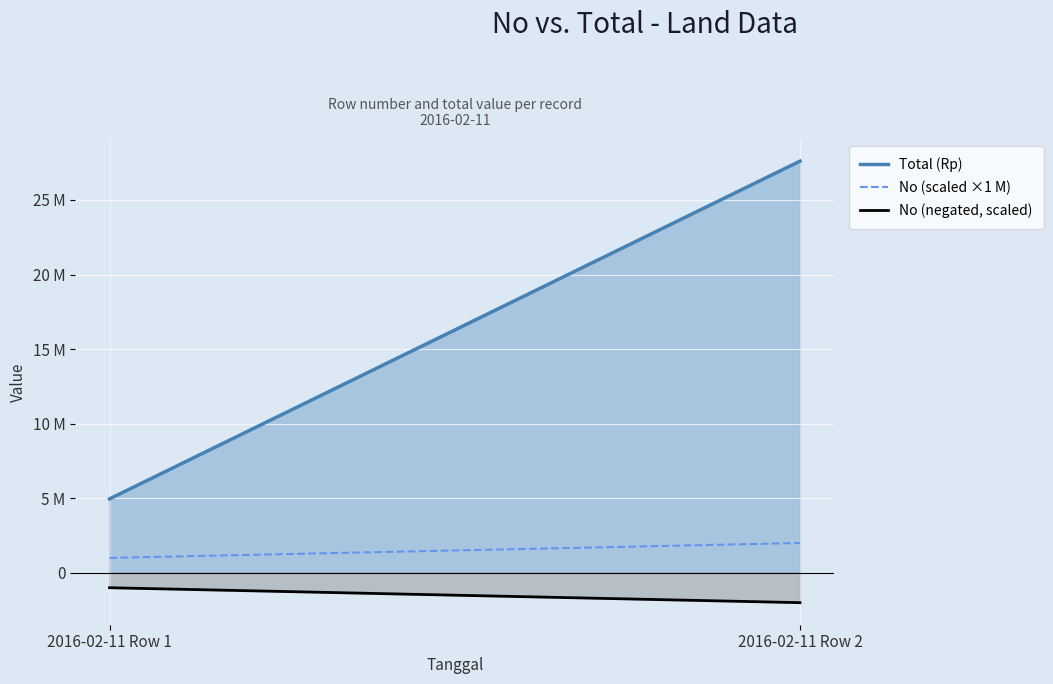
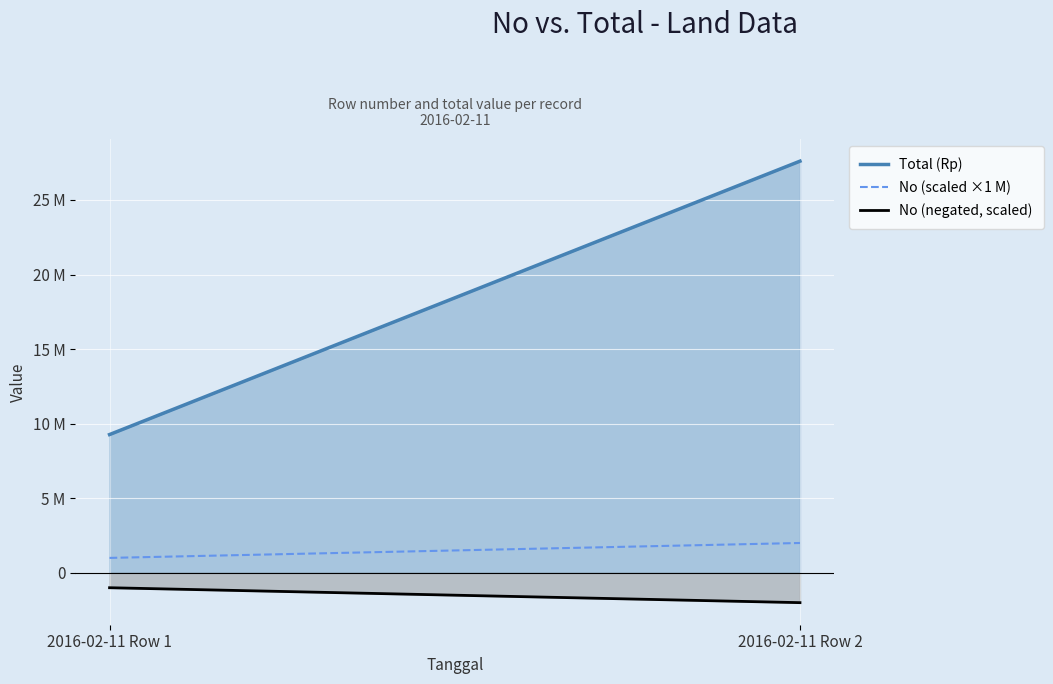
Total (Rp), 2016-02-11 Row 1: 5000000 -> 9300000
